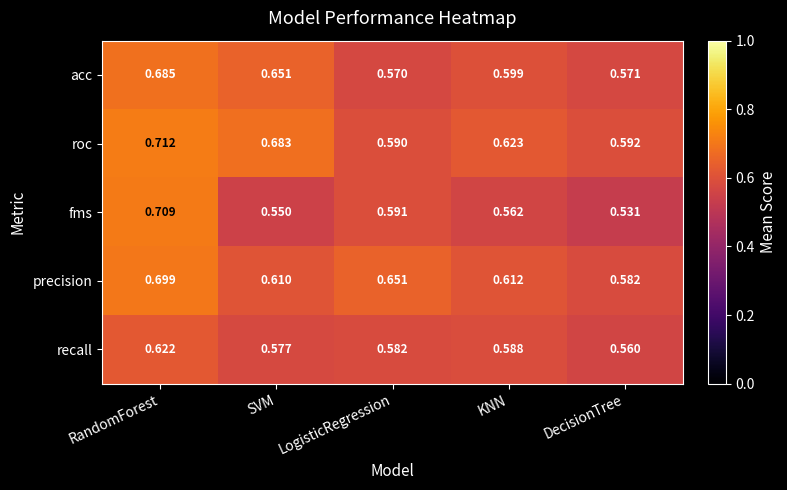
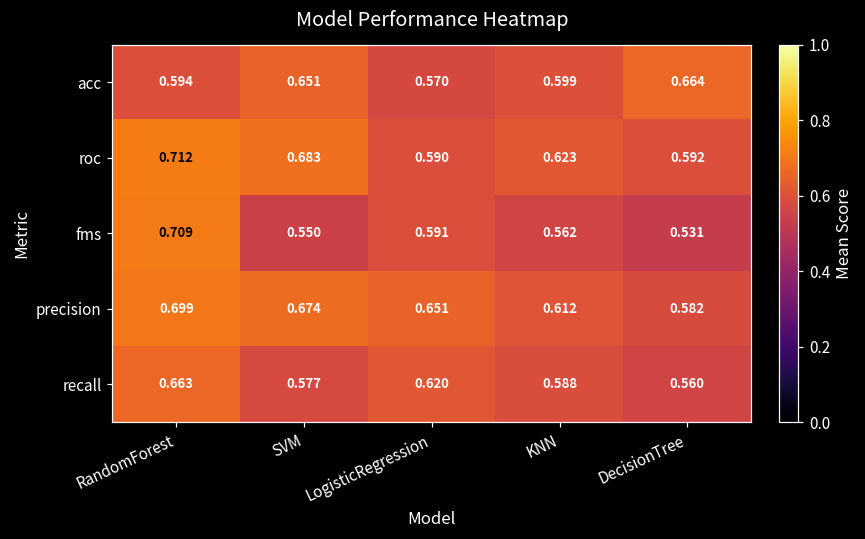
acc, RandomForest: 0.685 -> 0.594
acc, DecisionTree: 0.571 -> 0.664
precision, SVM: 0.610 -> 0.674
recall, RandomForest: 0.622 -> 0.663
recall, LogisticRegression: 0.582 -> 0.620
